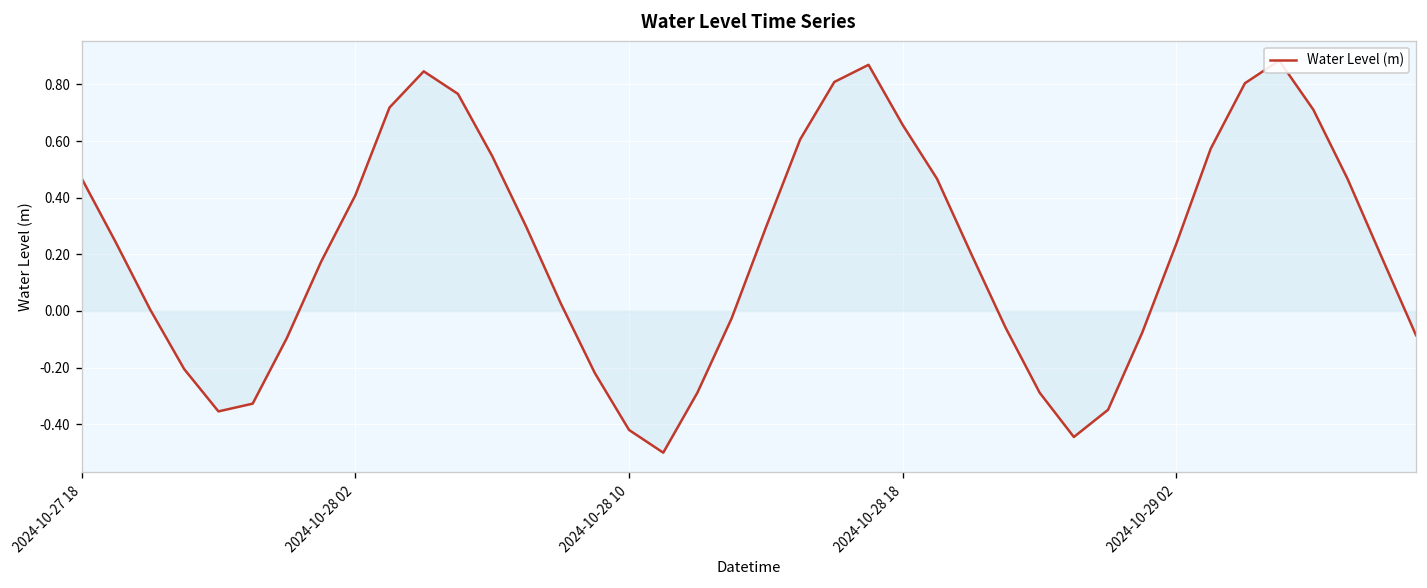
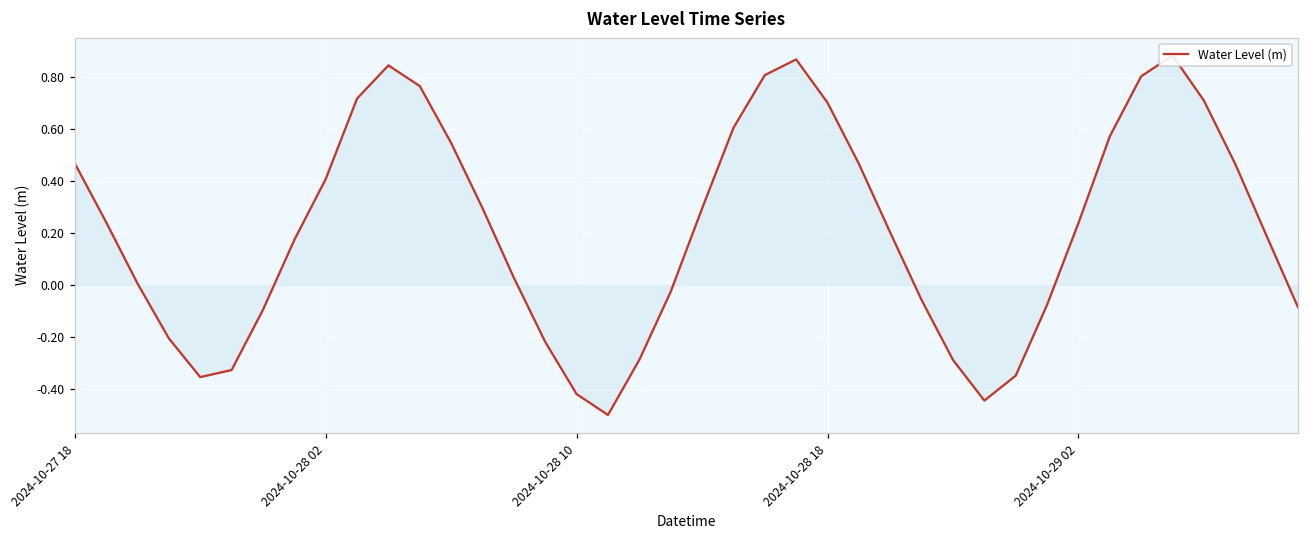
Water Level (m), 2024-10-28 18: 0.66 -> 0.70
